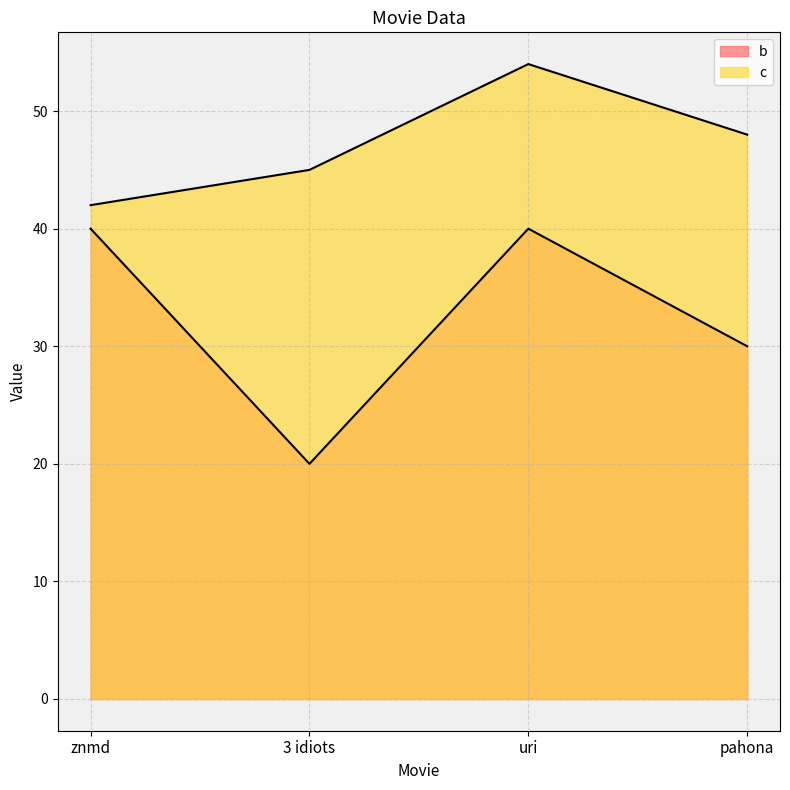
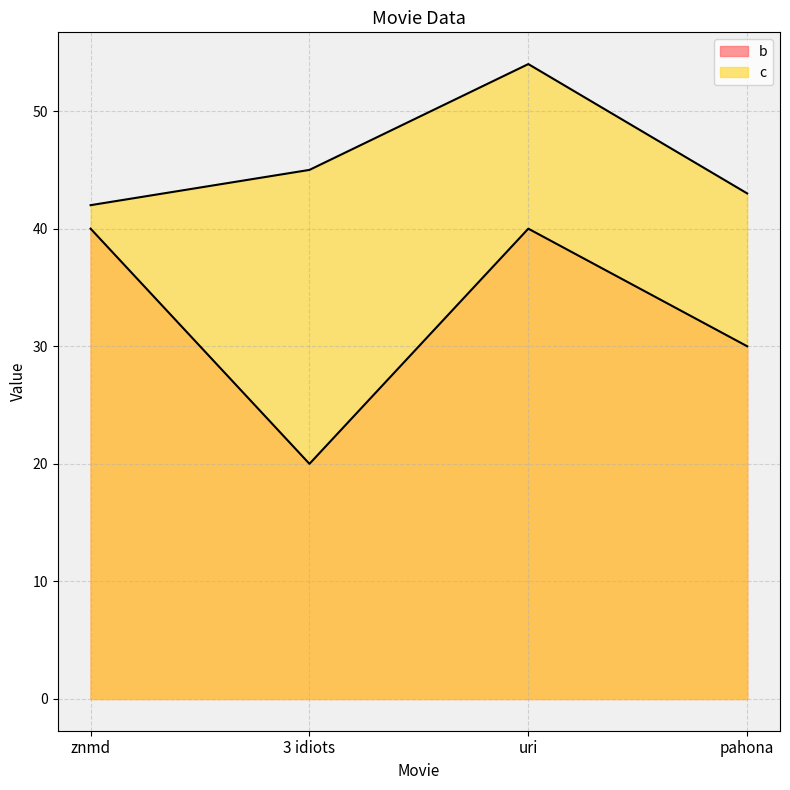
c, pahona: 48 -> 43
